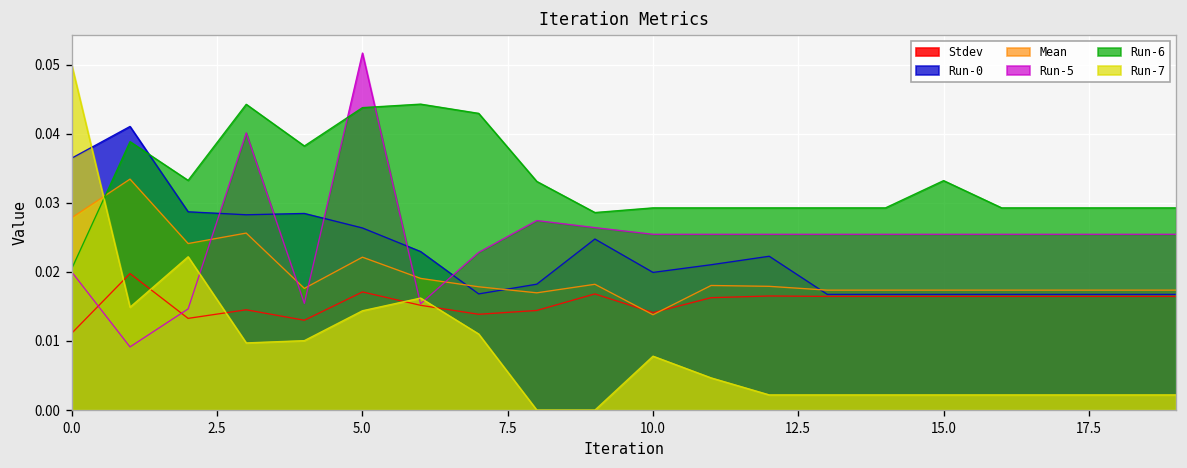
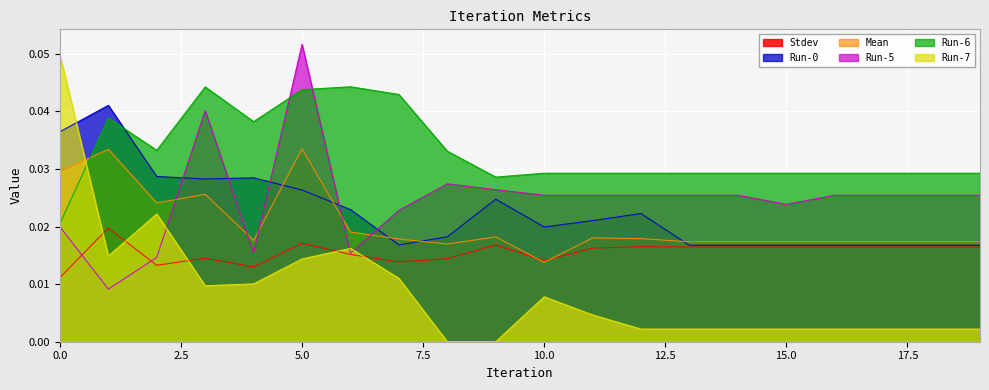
Mean, 0.0: 0.028 -> 0.030
Mean, 5.0: 0.022 -> 0.034
Run-5, 15.0: 0.025 -> 0.024
Run-6, 15.0: 0.033 -> 0.029
